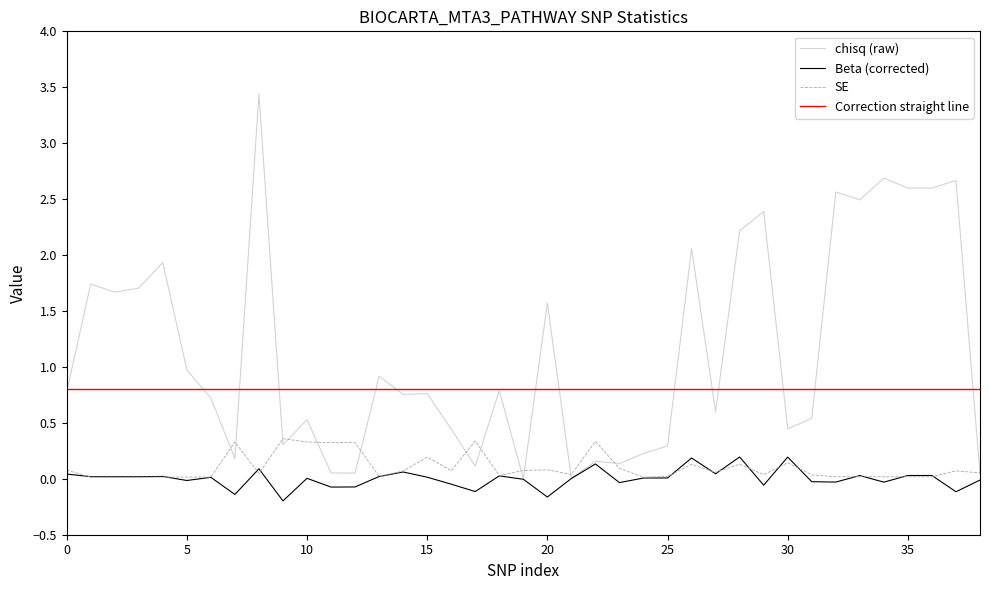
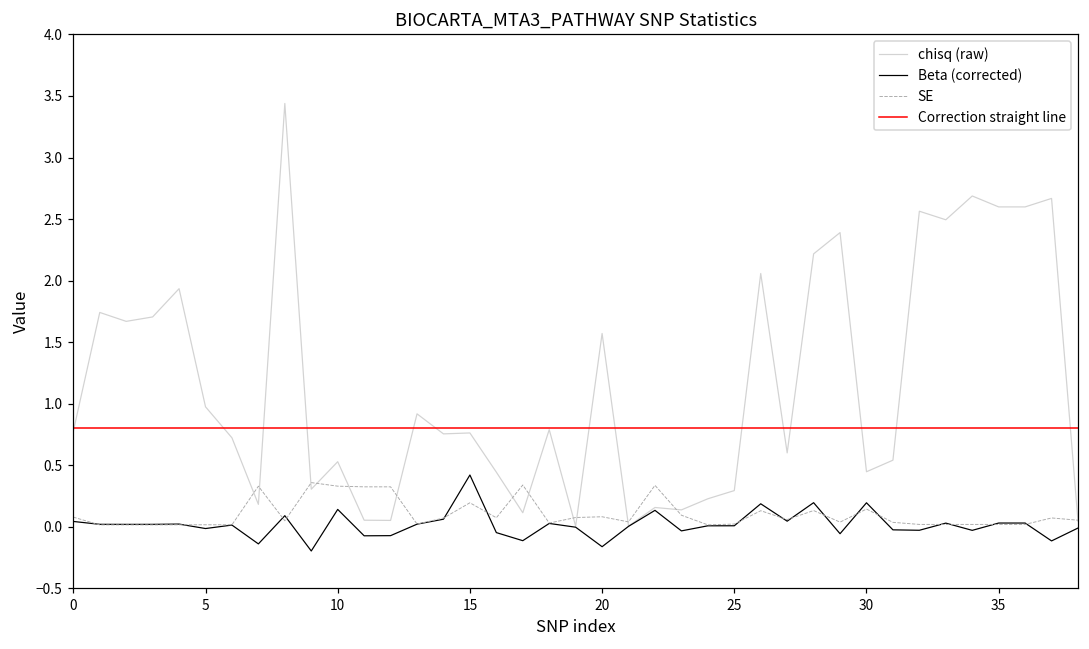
Beta (corrected), 10: 0.00 -> 0.14
Beta (corrected), 15: 0.01 -> 0.42
